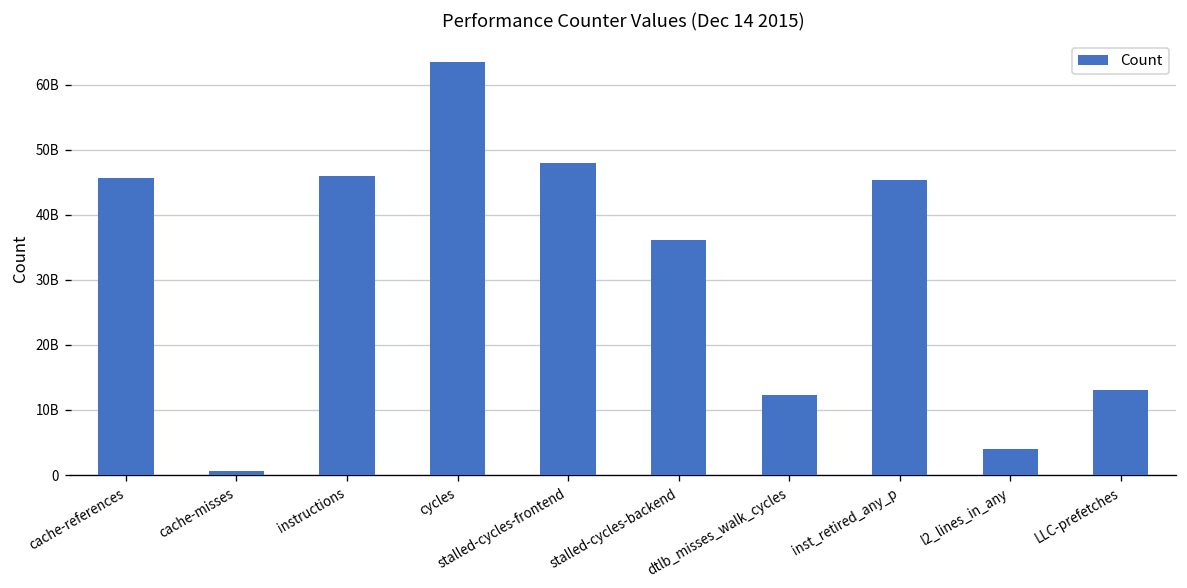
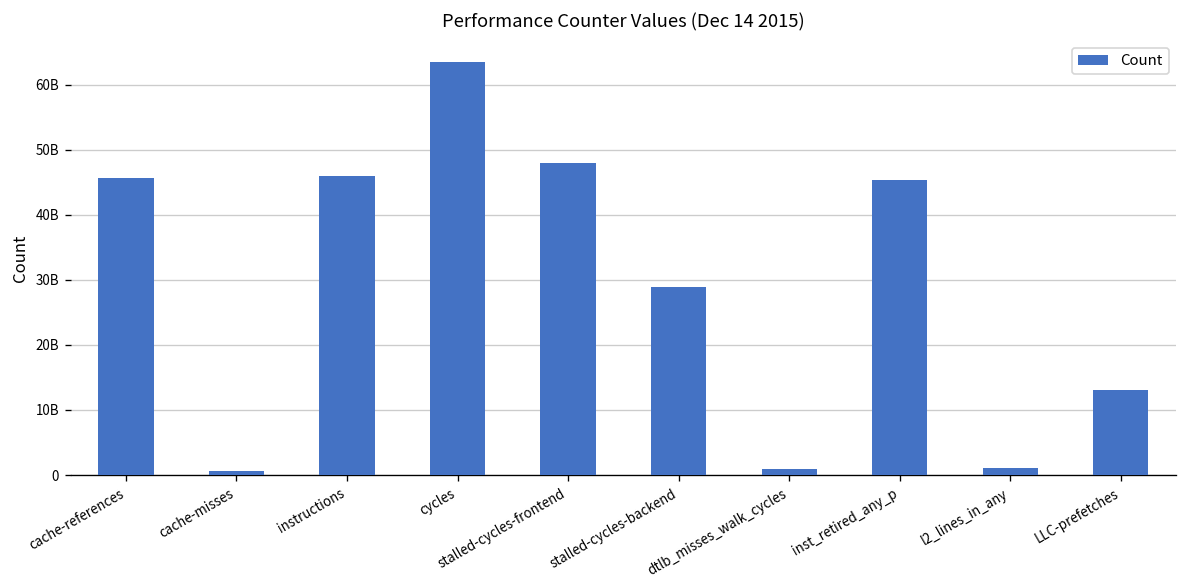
stalled-cycles-backend: 36000000000 -> 29000000000
dtlb_misses_walk_cycles: 12000000000 -> 1000000000
l2_lines_in_any: 4000000000 -> 1000000000
